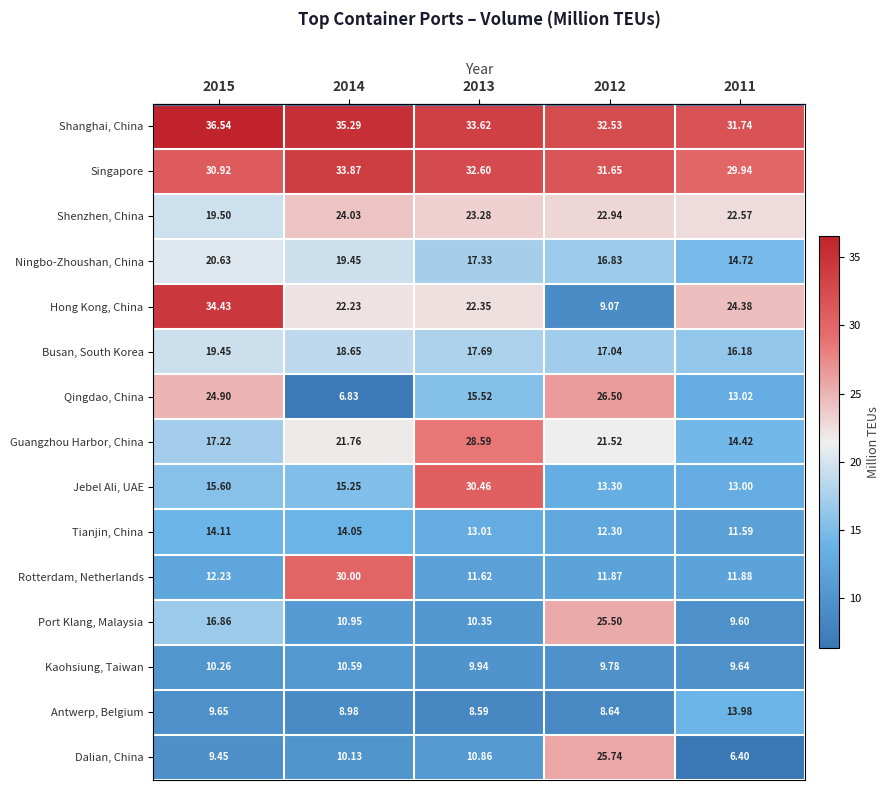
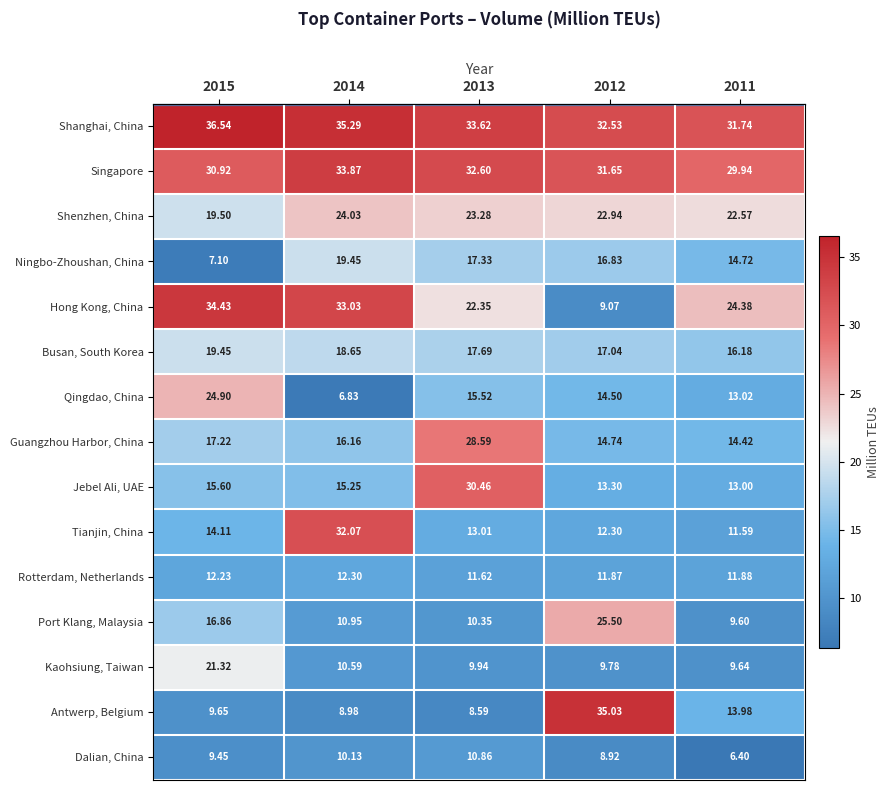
Ningbo-Zhoushan, China, 2015: 20.63 -> 7.10
Hong Kong, China, 2014: 22.23 -> 33.03
Qingdao, China, 2012: 26.50 -> 14.50
Guangzhou Harbor, China, 2014: 21.76 -> 16.16
Guangzhou Harbor, China, 2012: 21.52 -> 14.74
Tianjin, China, 2014: 14.05 -> 32.07
Rotterdam, Netherlands, 2014: 30.00 -> 12.30
Kaohsiung, Taiwan, 2015: 10.26 -> 21.32
Antwerp, Belgium, 2012: 8.64 -> 35.03
Dalian, China, 2012: 25.74 -> 8.92
